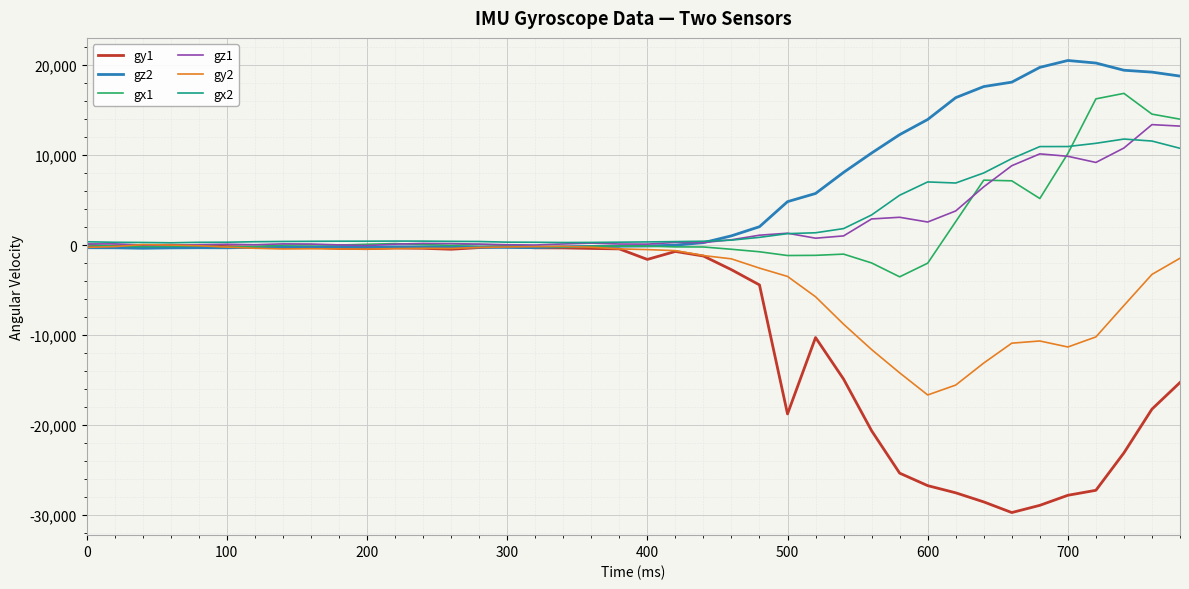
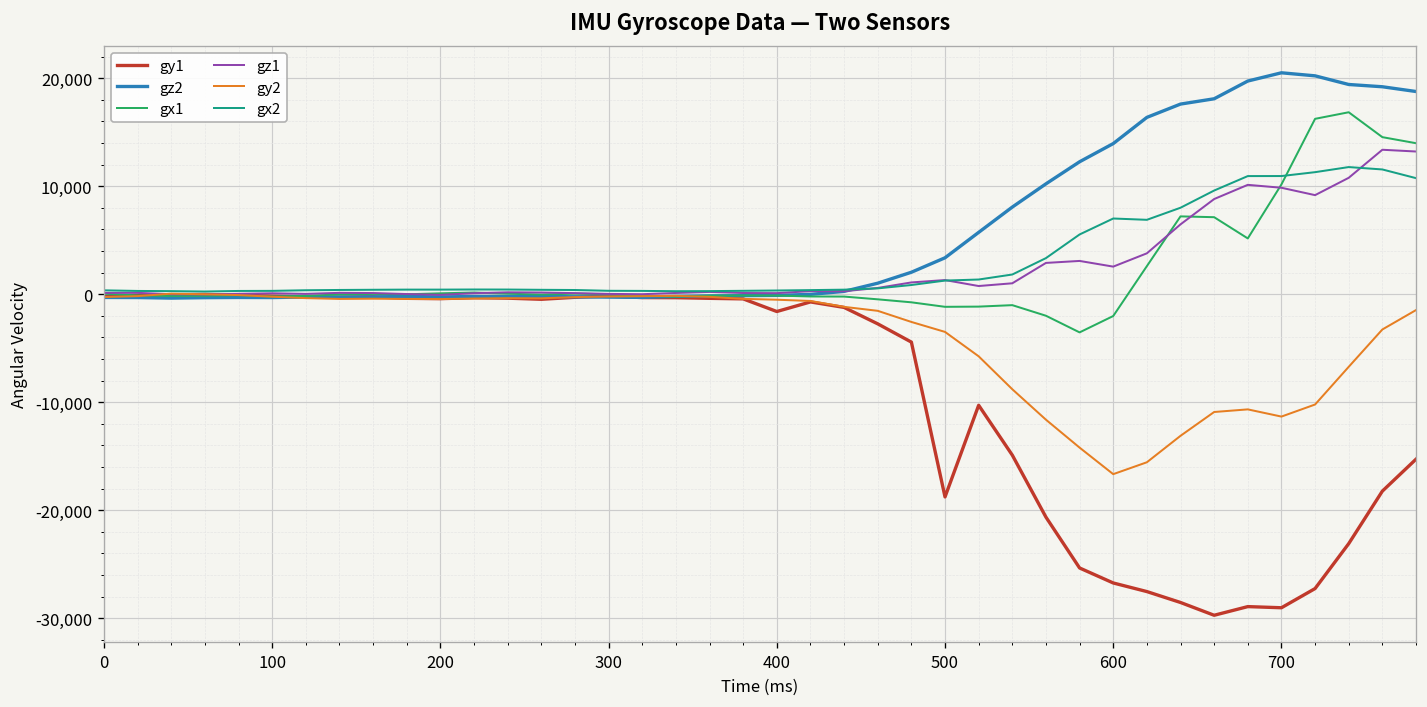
gz2, 500: 5,000 -> 3,000
gy1, 700: -28,000 -> -29,000
